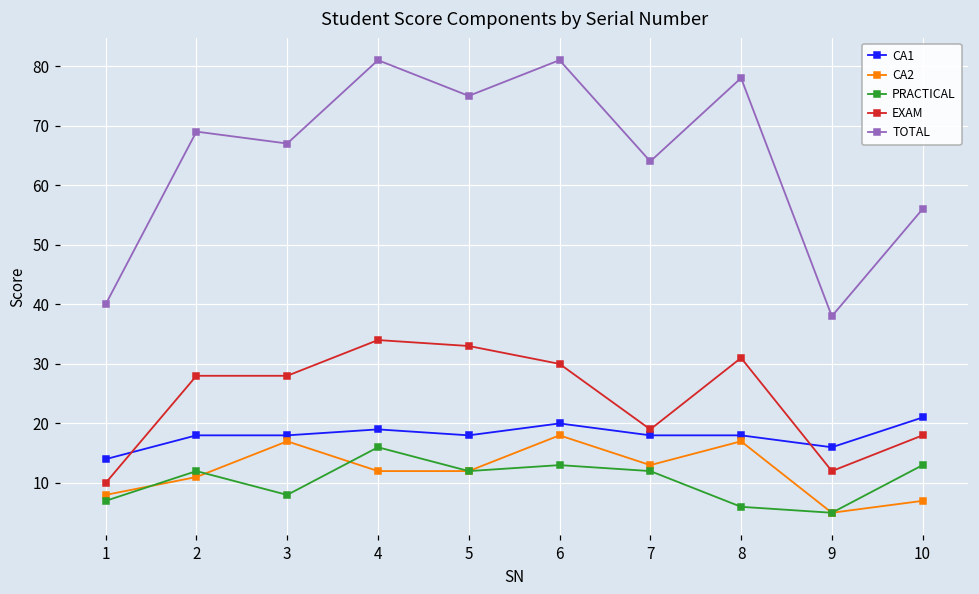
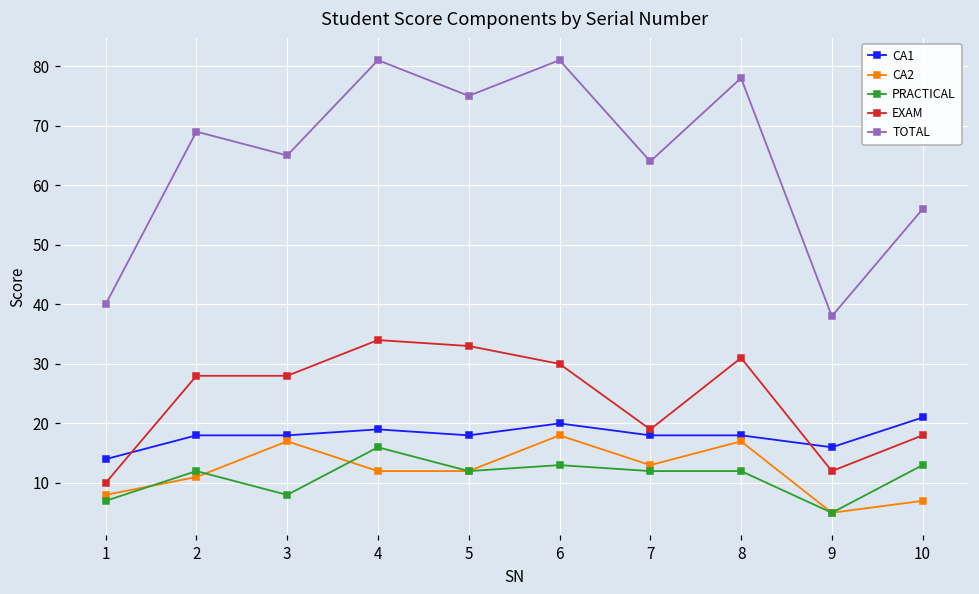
TOTAL, 3: 67 -> 65
PRACTICAL, 8: 6 -> 12
